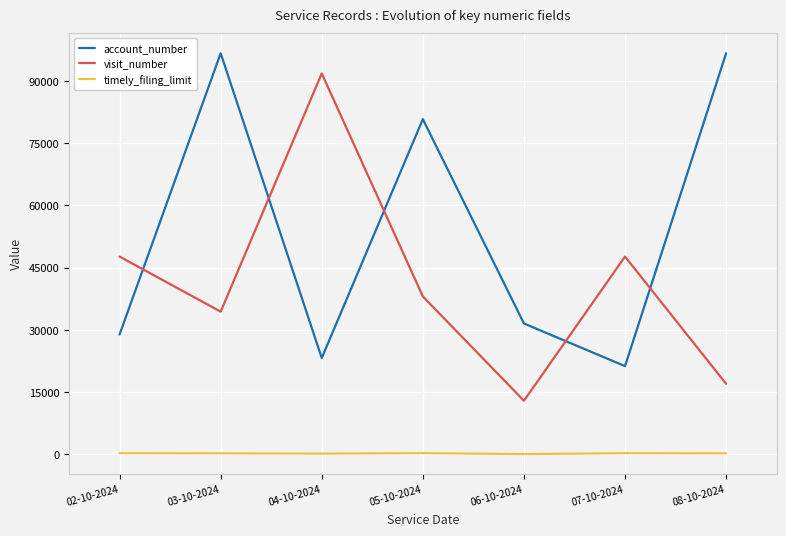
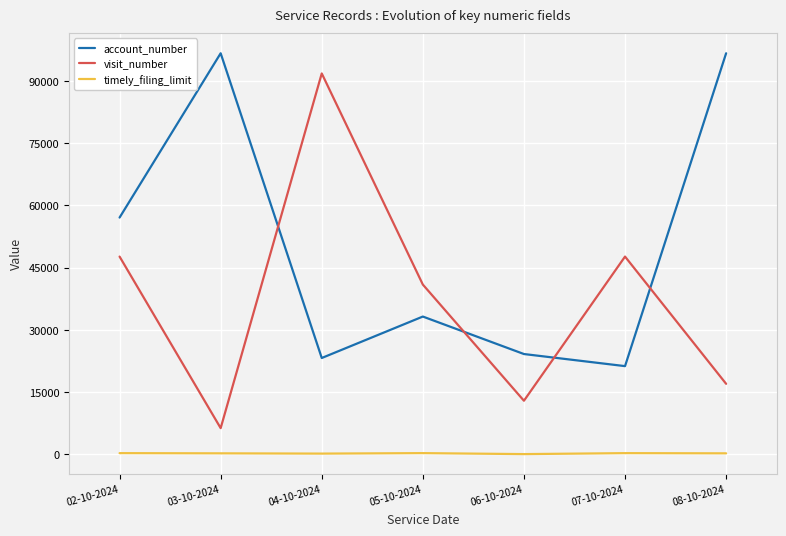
account_number, 02-10-2024: 29000 -> 57000
visit_number, 03-10-2024: 34000 -> 6000
account_number, 05-10-2024: 81000 -> 33000
visit_number, 05-10-2024: 38000 -> 41000
account_number, 06-10-2024: 32000 -> 24000
